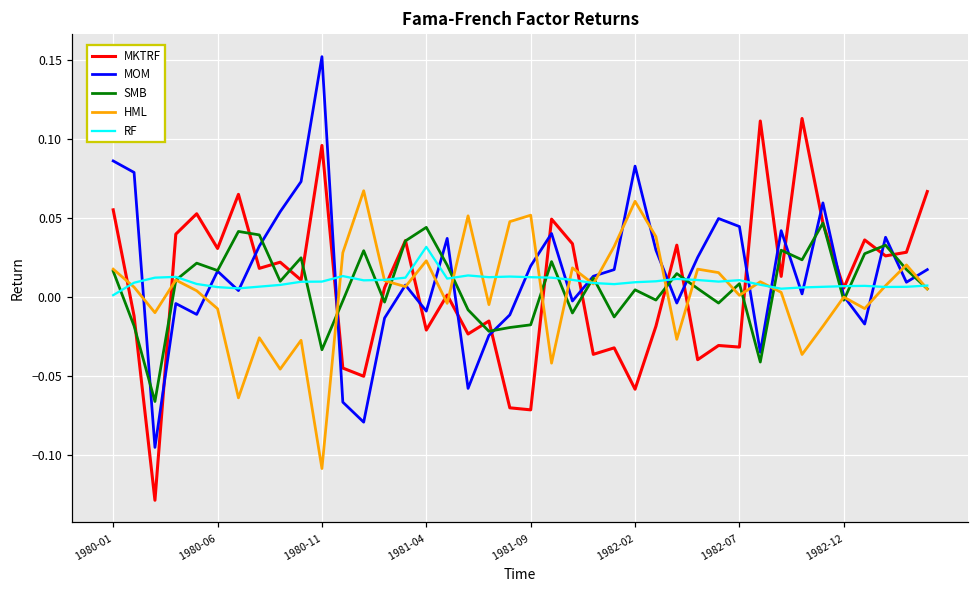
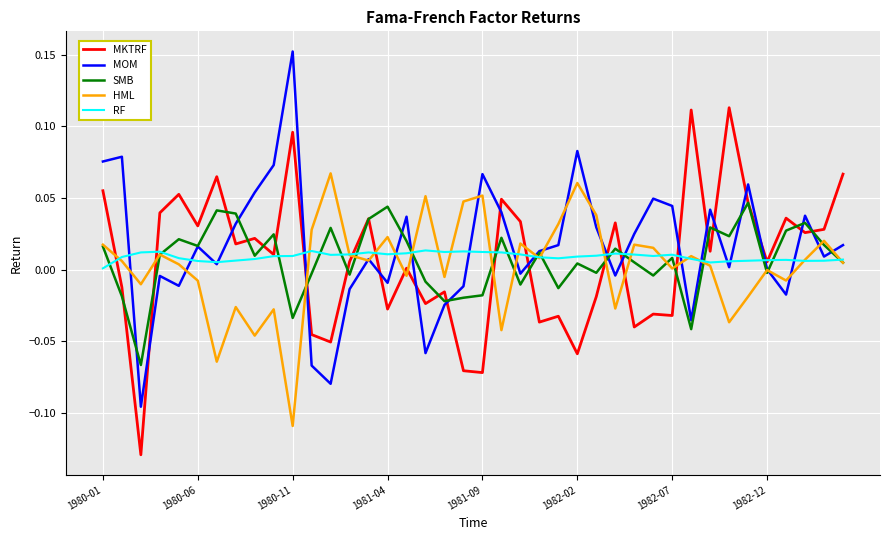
MOM, 1980-01: 0.086 -> 0.076
MKTRF, 1981-04: -0.021 -> -0.027
RF, 1981-04: 0.032 -> 0.011
MOM, 1981-09: 0.020 -> 0.067
